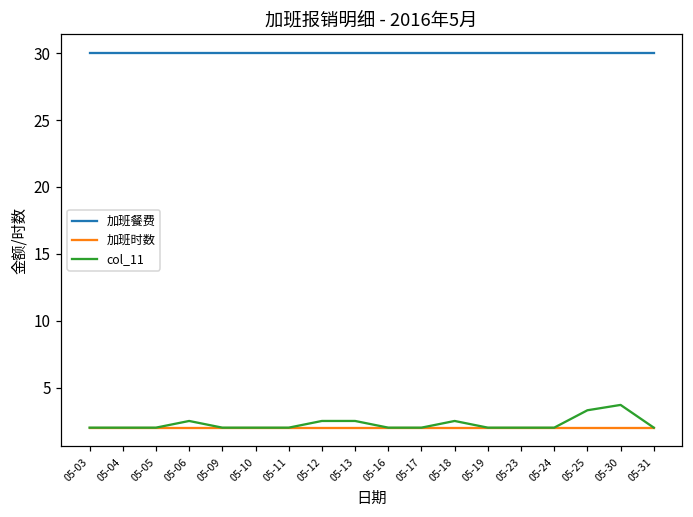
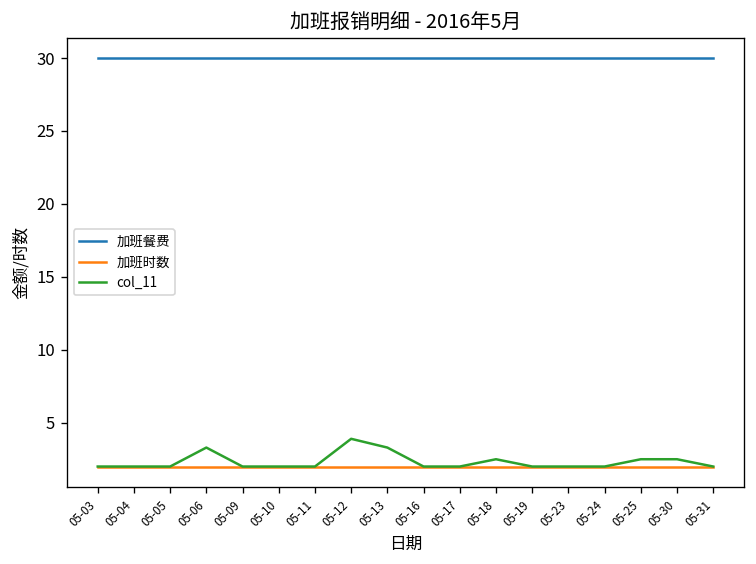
col_11, 05-06: 2.5 -> 3.3
col_11, 05-12: 2.5 -> 3.9
col_11, 05-13: 2.5 -> 3.3
col_11, 05-25: 3.3 -> 2.5
col_11, 05-30: 3.7 -> 2.5
